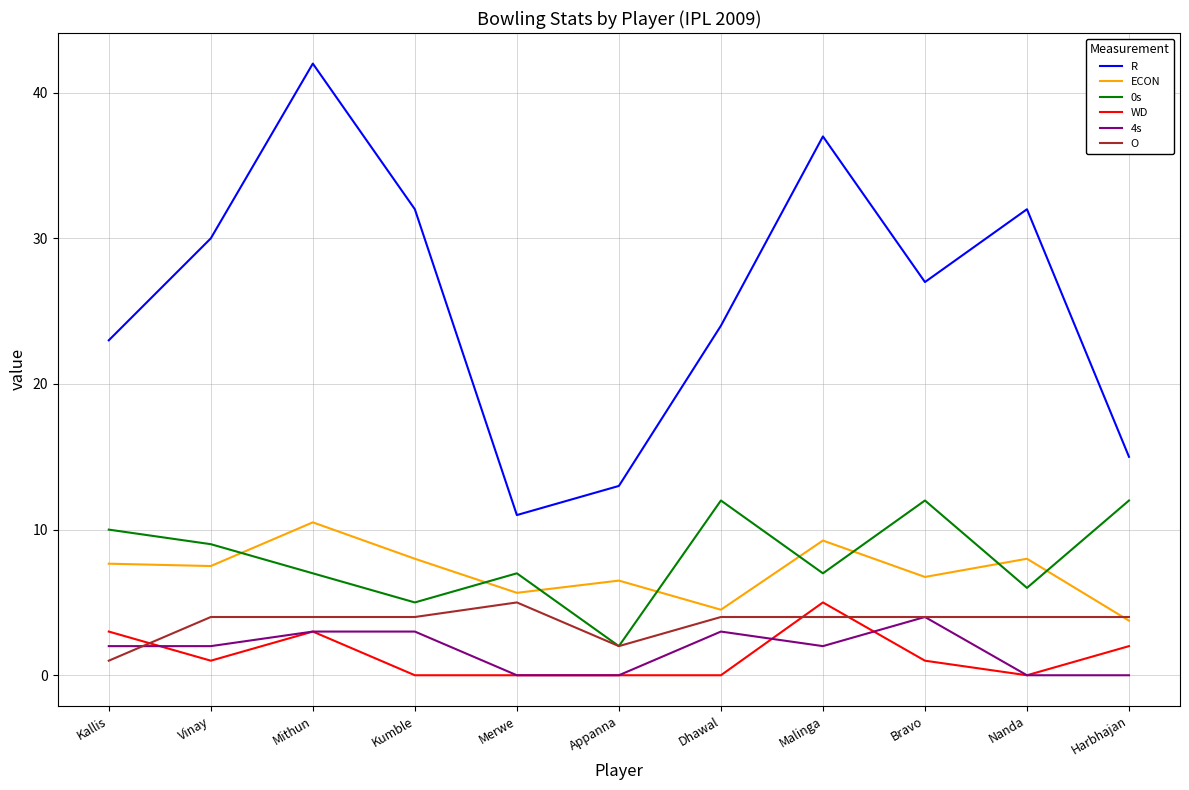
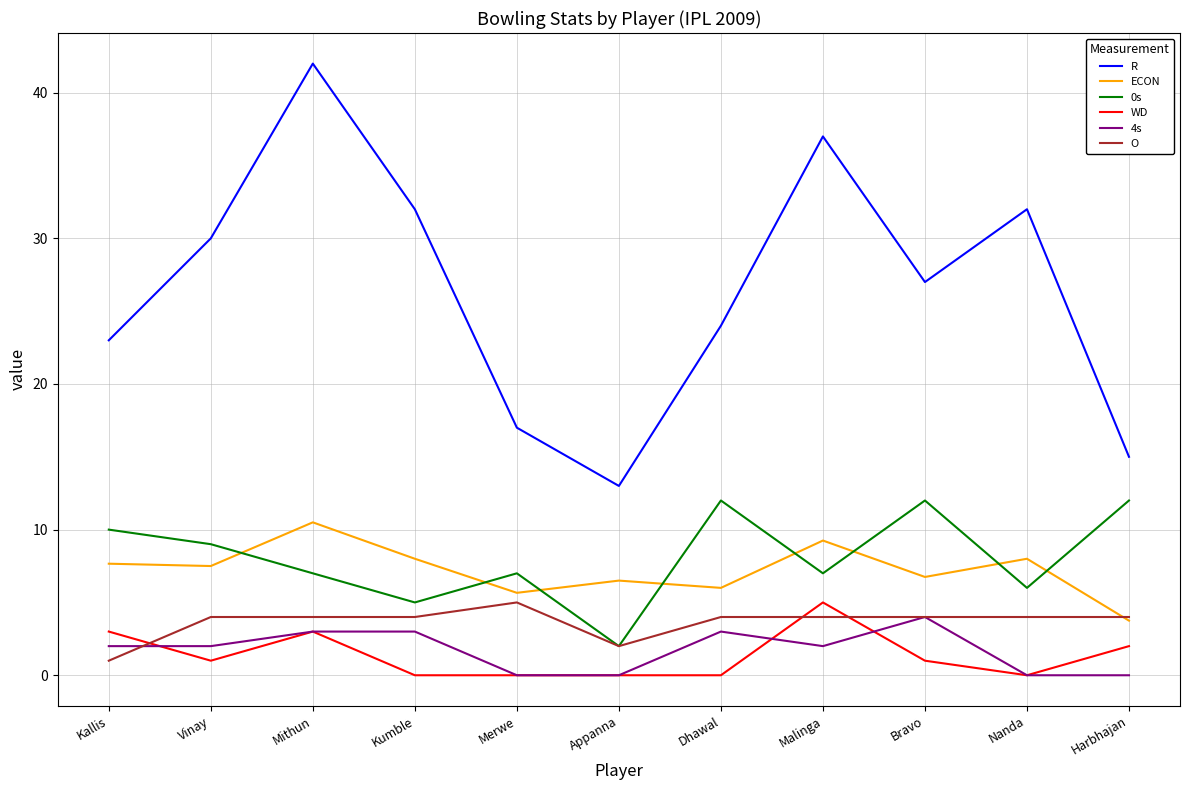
R, Merwe: 11 -> 17
ECON, Dhawal: 4.5 -> 6.0
